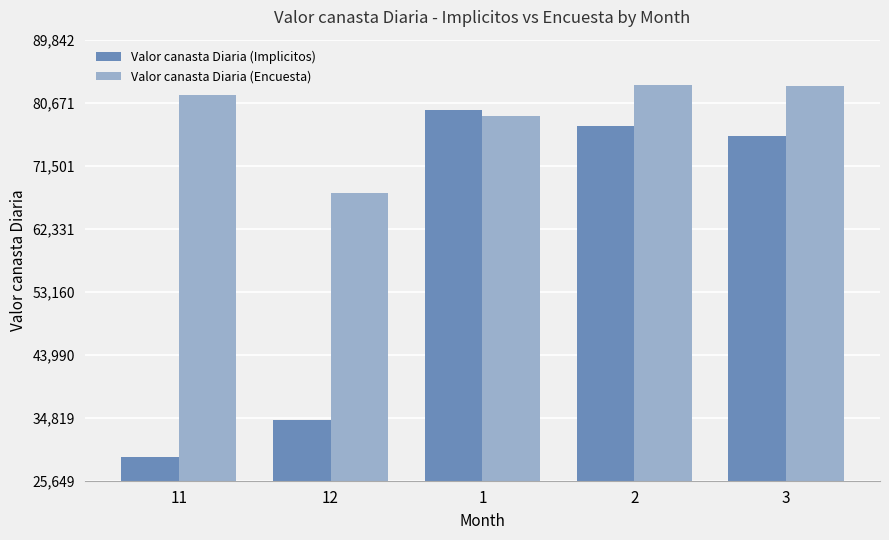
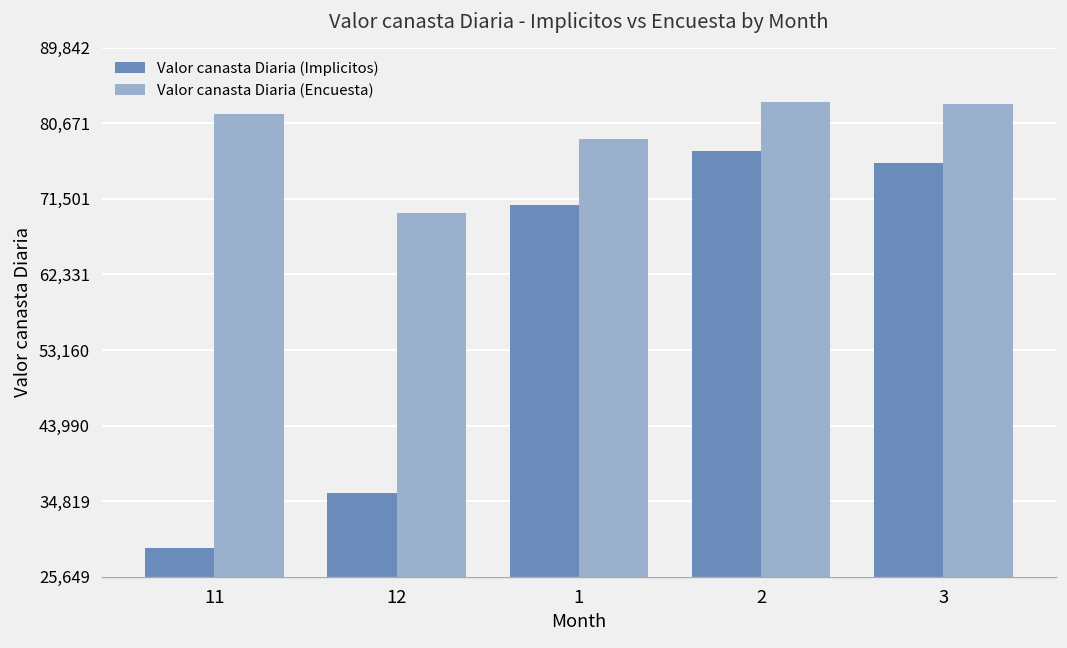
Valor canasta Diaria (Implicitos), 12: 34,000 -> 36,000
Valor canasta Diaria (Encuesta), 12: 67,000 -> 70,000
Valor canasta Diaria (Implicitos), 1: 80,000 -> 71,000
